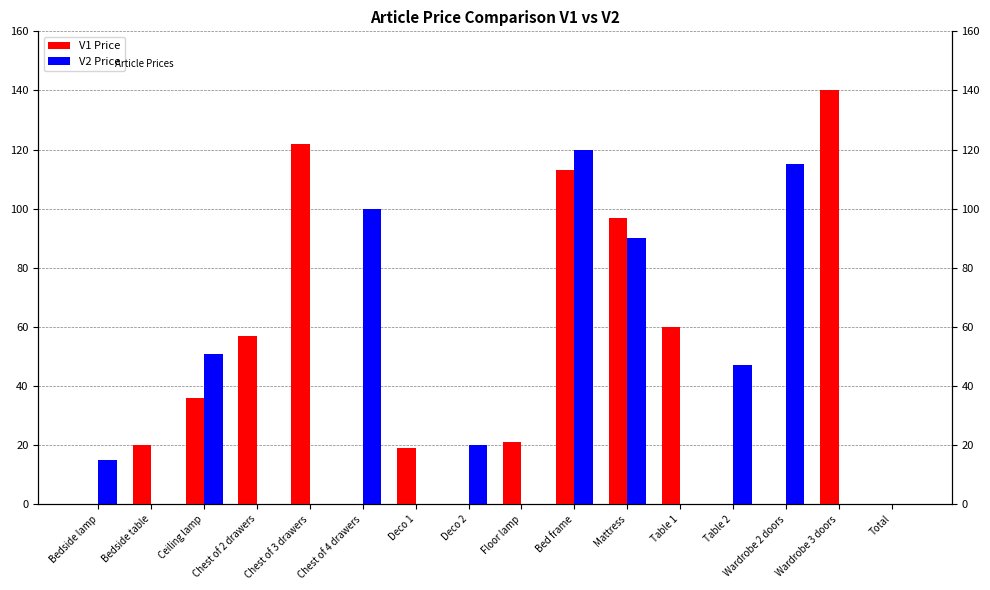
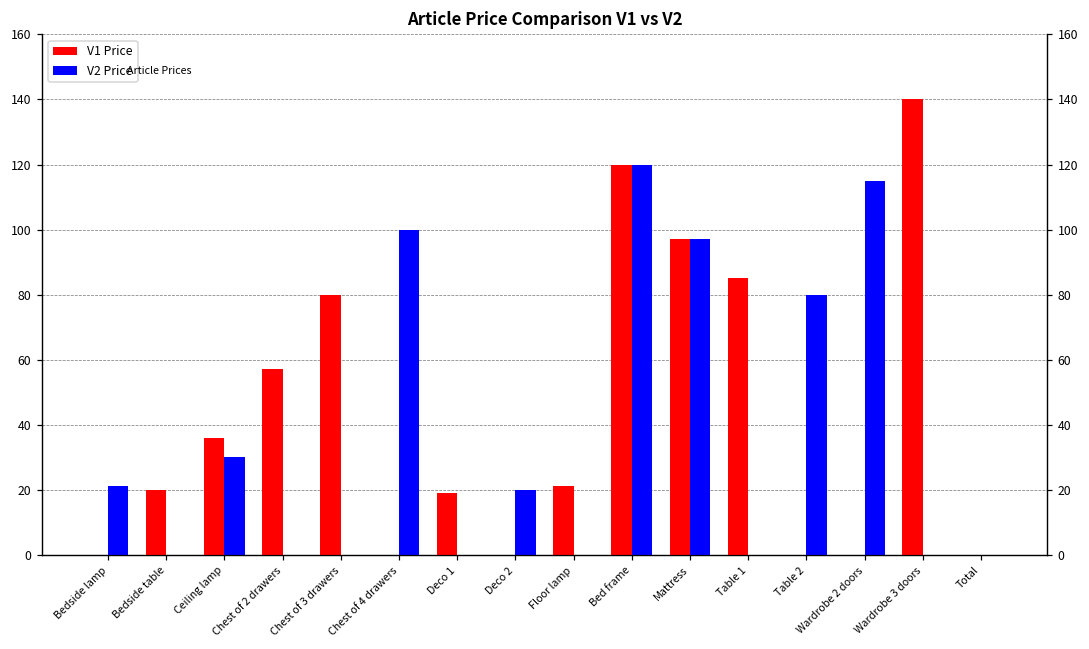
V2 Price, Bedside lamp: 15 -> 21
V2 Price, Ceiling lamp: 51 -> 30
V1 Price, Chest of 3 drawers: 122 -> 80
V1 Price, Bed frame: 113 -> 120
V2 Price, Mattress: 90 -> 97
V1 Price, Table 1: 60 -> 85
V2 Price, Table 2: 47 -> 80
